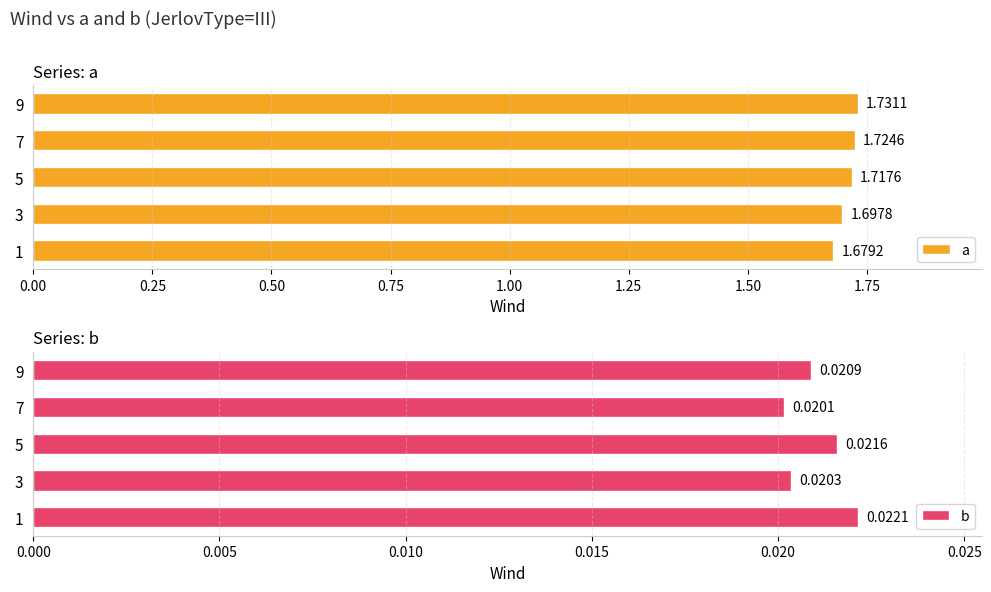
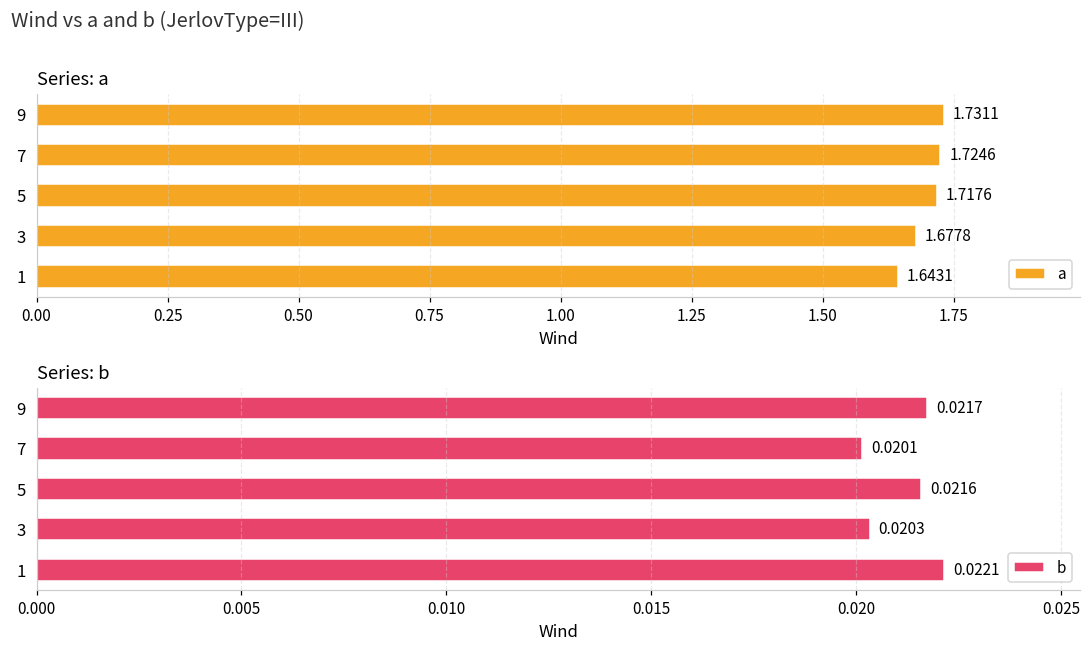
Series: a, 3: 1.6978 -> 1.6778
Series: a, 1: 1.6792 -> 1.6431
Series: b, 9: 0.0209 -> 0.0217
